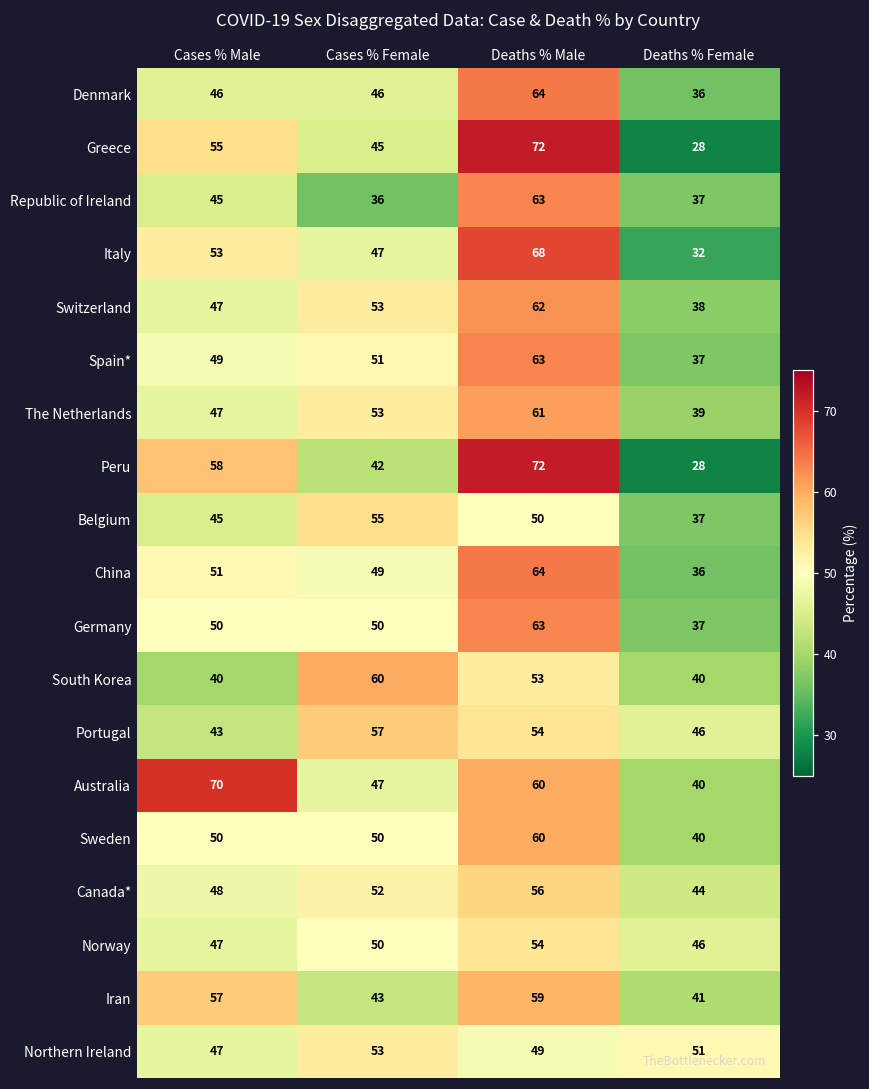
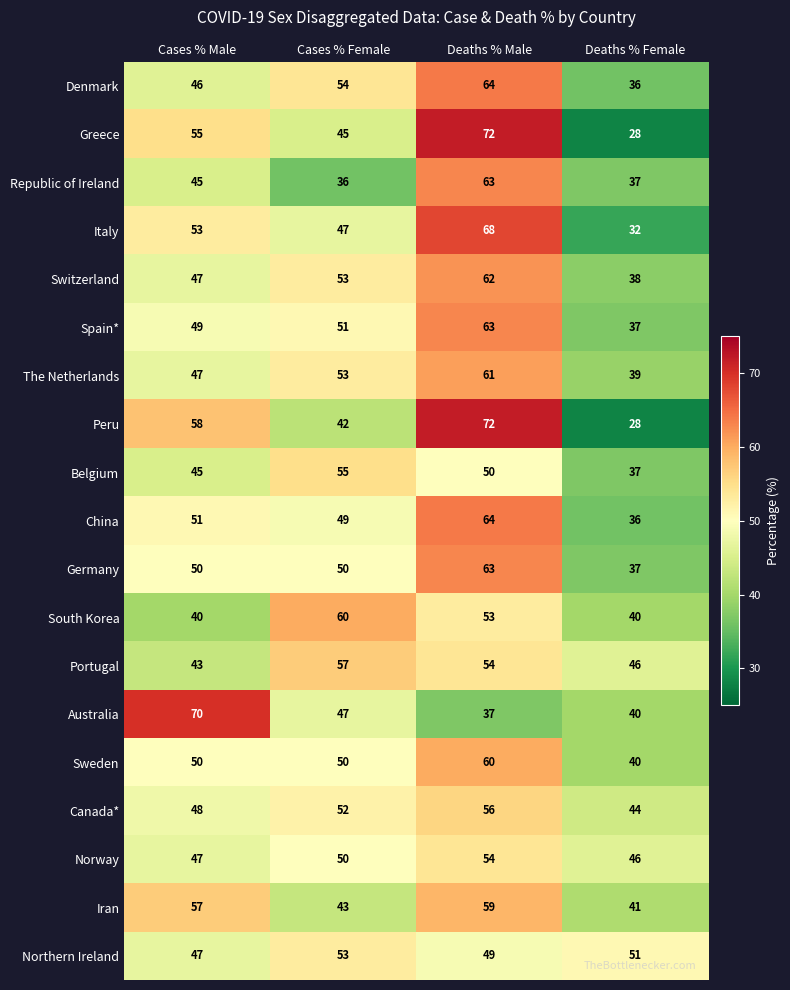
Denmark, Cases % Female: 46 -> 54
Australia, Deaths % Male: 60 -> 37
